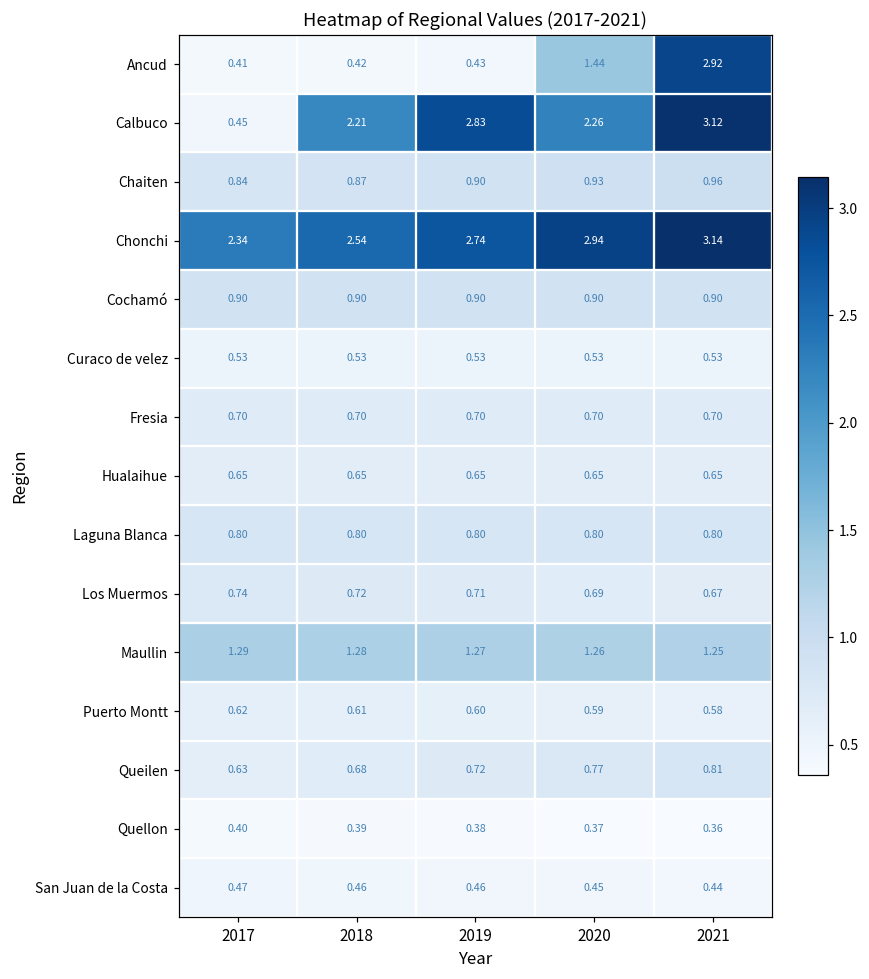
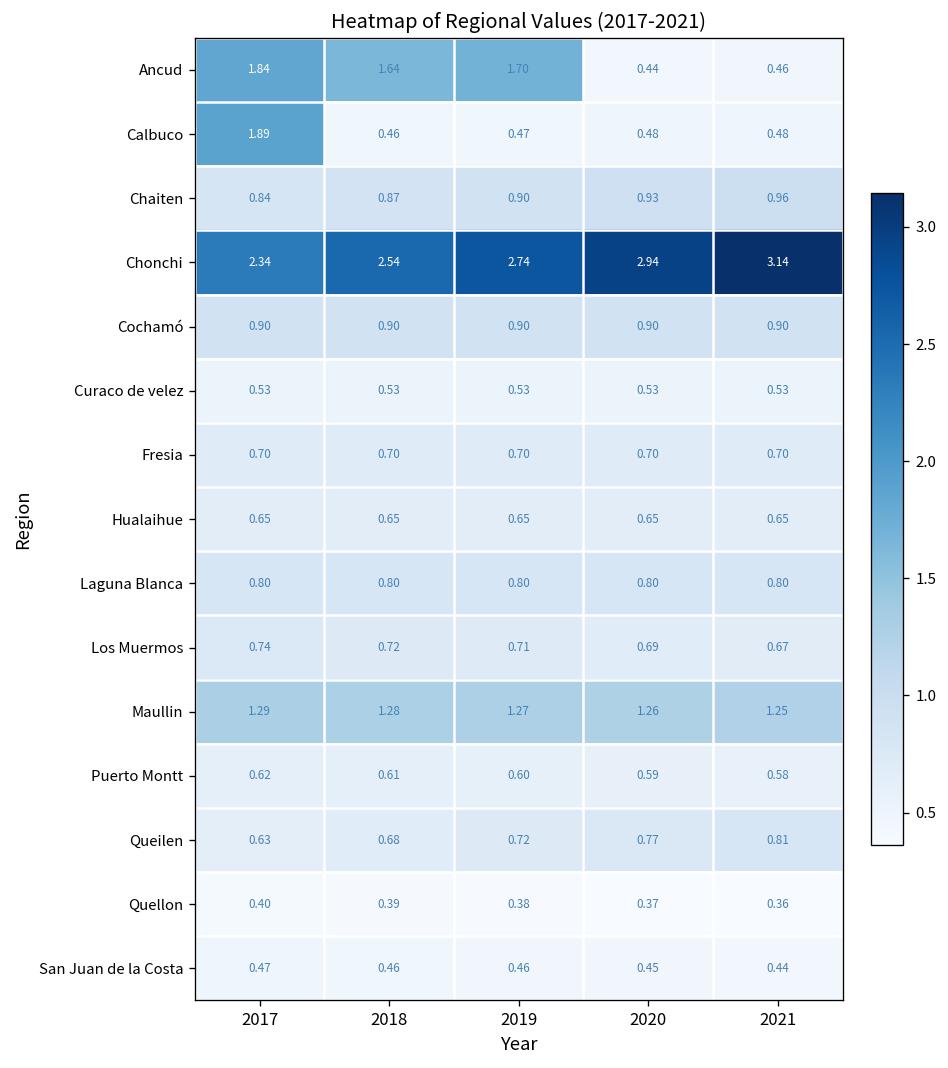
Ancud, 2017: 0.41 -> 1.84
Ancud, 2018: 0.42 -> 1.64
Ancud, 2019: 0.43 -> 1.70
Ancud, 2020: 1.44 -> 0.44
Ancud, 2021: 2.92 -> 0.46
Calbuco, 2017: 0.45 -> 1.89
Calbuco, 2018: 2.21 -> 0.46
Calbuco, 2019: 2.83 -> 0.47
Calbuco, 2020: 2.26 -> 0.48
Calbuco, 2021: 3.12 -> 0.48
